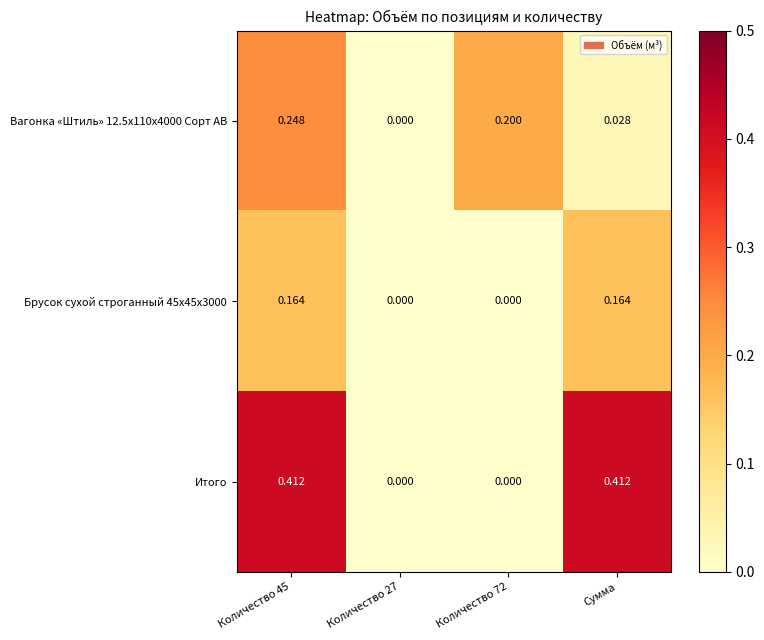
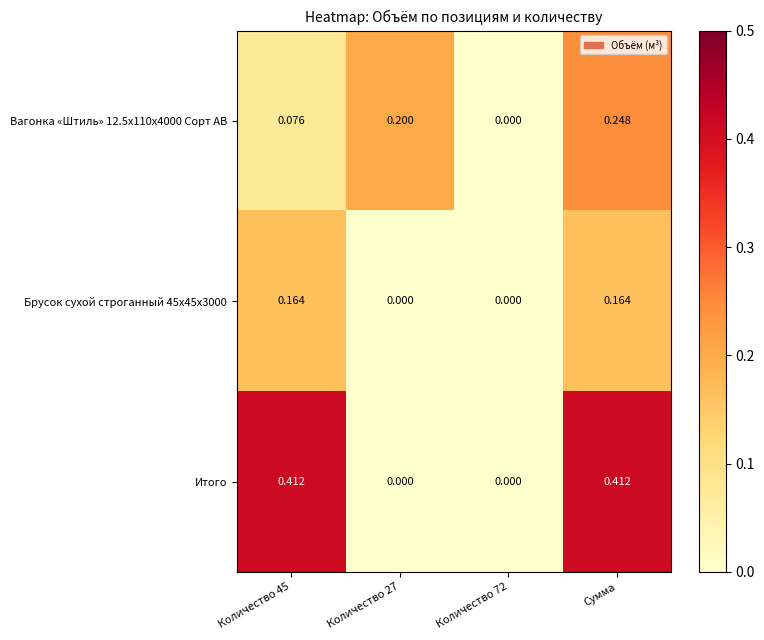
Вагонка «Штиль» 12.5x110x4000 Сорт AB, Количество 45: 0.248 -> 0.076
Вагонка «Штиль» 12.5x110x4000 Сорт AB, Количество 27: 0.000 -> 0.200
Вагонка «Штиль» 12.5x110x4000 Сорт AB, Количество 72: 0.200 -> 0.000
Вагонка «Штиль» 12.5x110x4000 Сорт AB, Сумма: 0.028 -> 0.248
